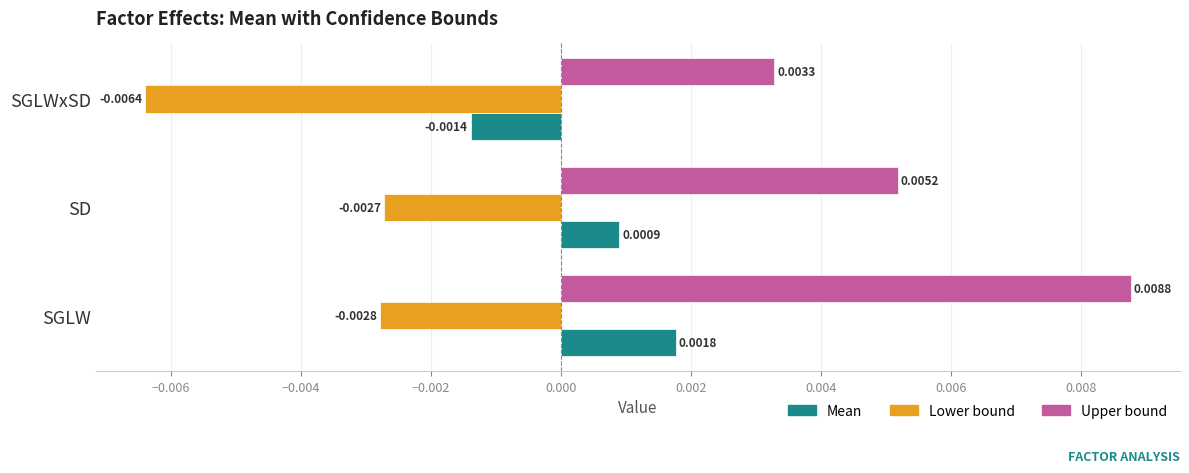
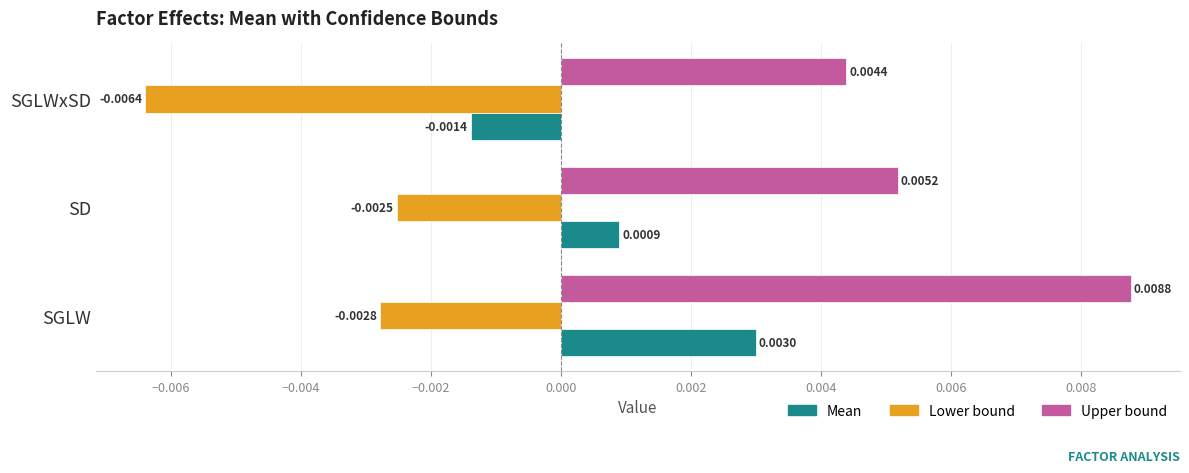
Upper bound, SGLWxSD: 0.0033 -> 0.0044
Lower bound, SD: -0.0027 -> -0.0025
Mean, SGLW: 0.0018 -> 0.0030
